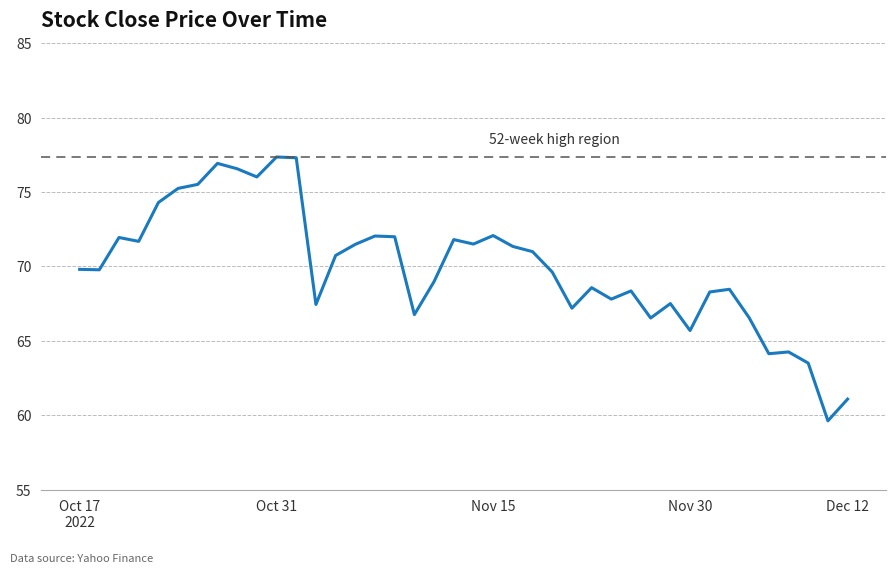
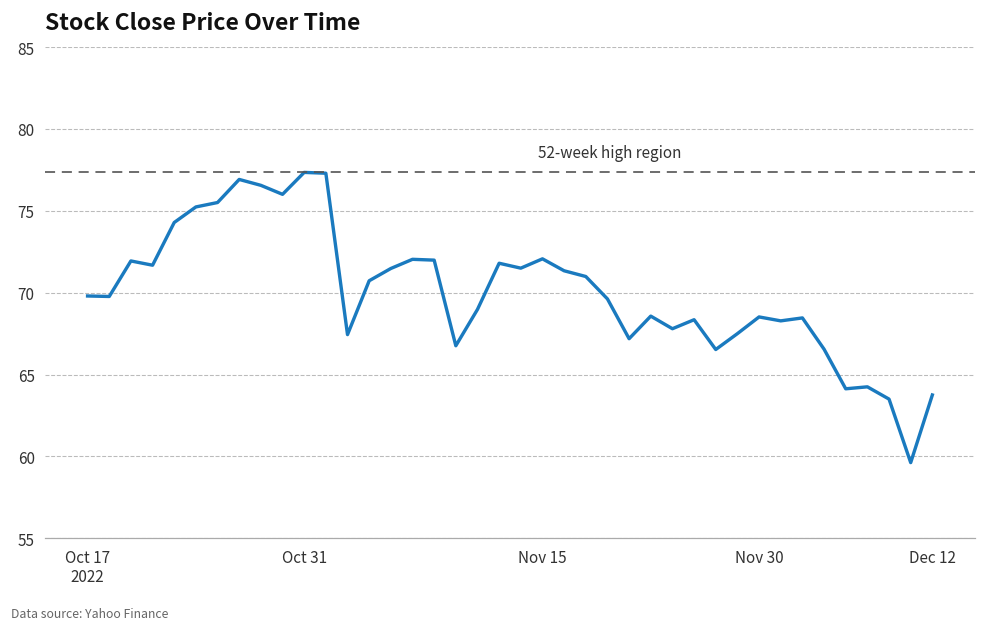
Nov 30: 65.7 -> 68.5
Dec 12: 61.1 -> 63.8
